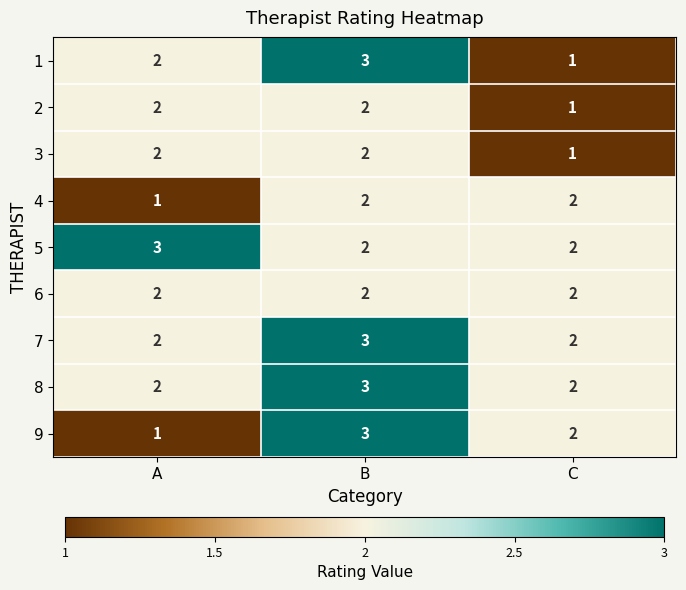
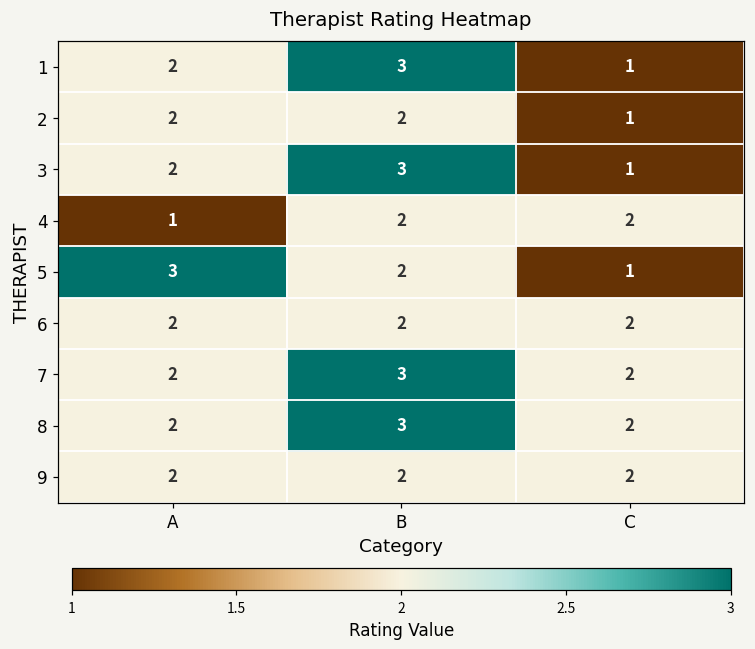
3, B: 2 -> 3
5, C: 2 -> 1
9, A: 1 -> 2
9, B: 3 -> 2
